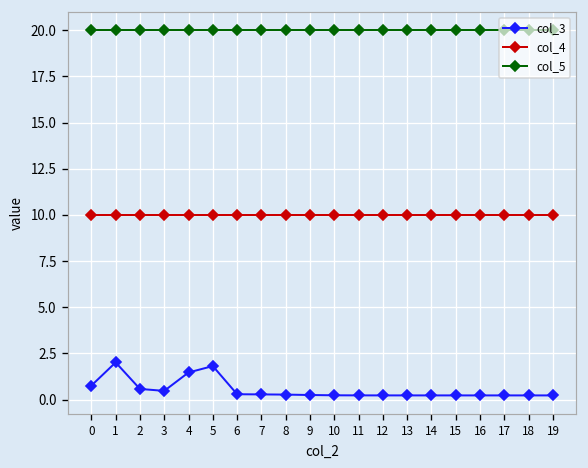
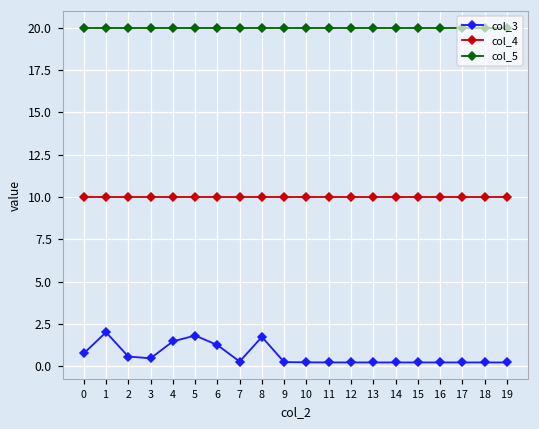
col_3, 6: 0.3 -> 1.3
col_3, 8: 0.3 -> 1.7
